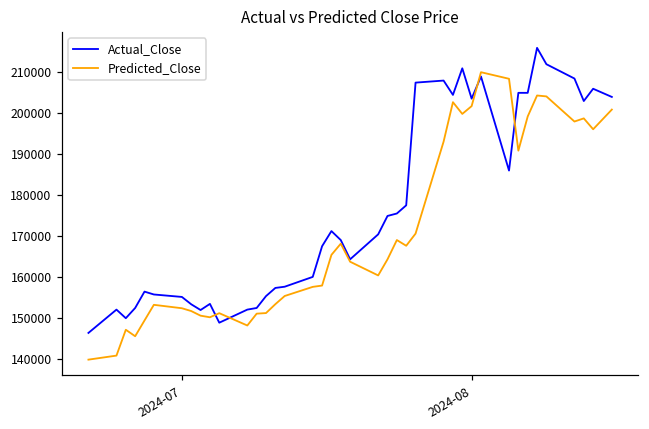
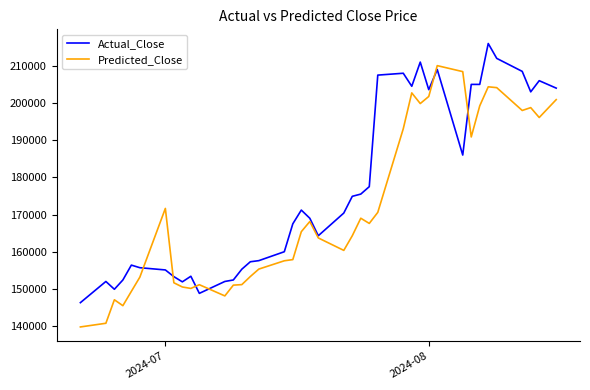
Predicted_Close, 2024-07: 152000 -> 172000
